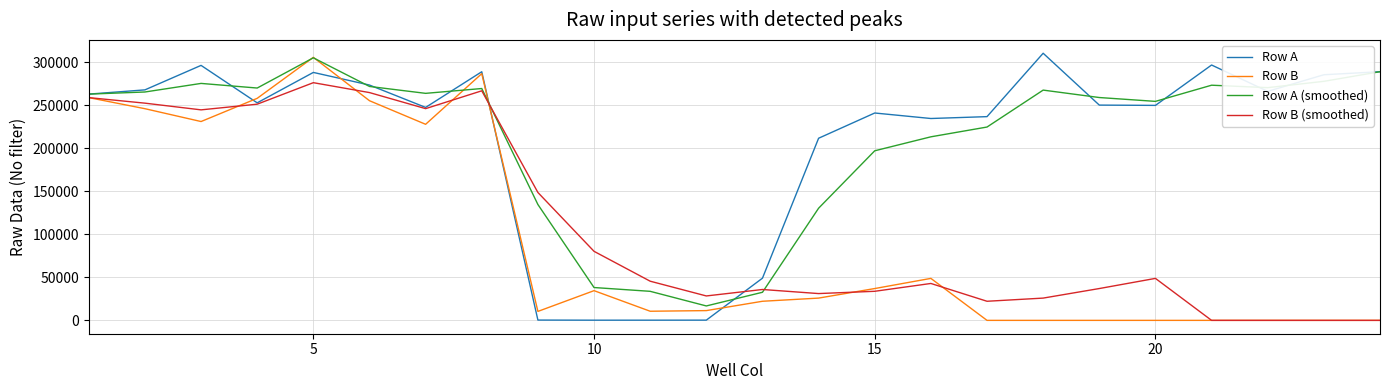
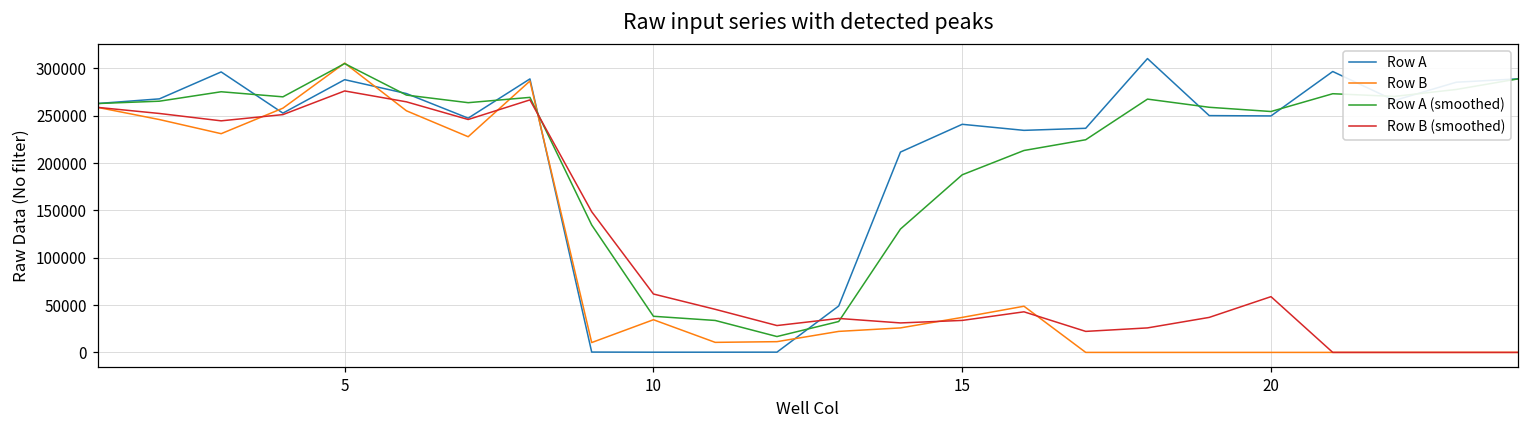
Row B (smoothed), 10: 80000 -> 60000
Row A (smoothed), 15: 200000 -> 190000
Row B (smoothed), 20: 50000 -> 60000
